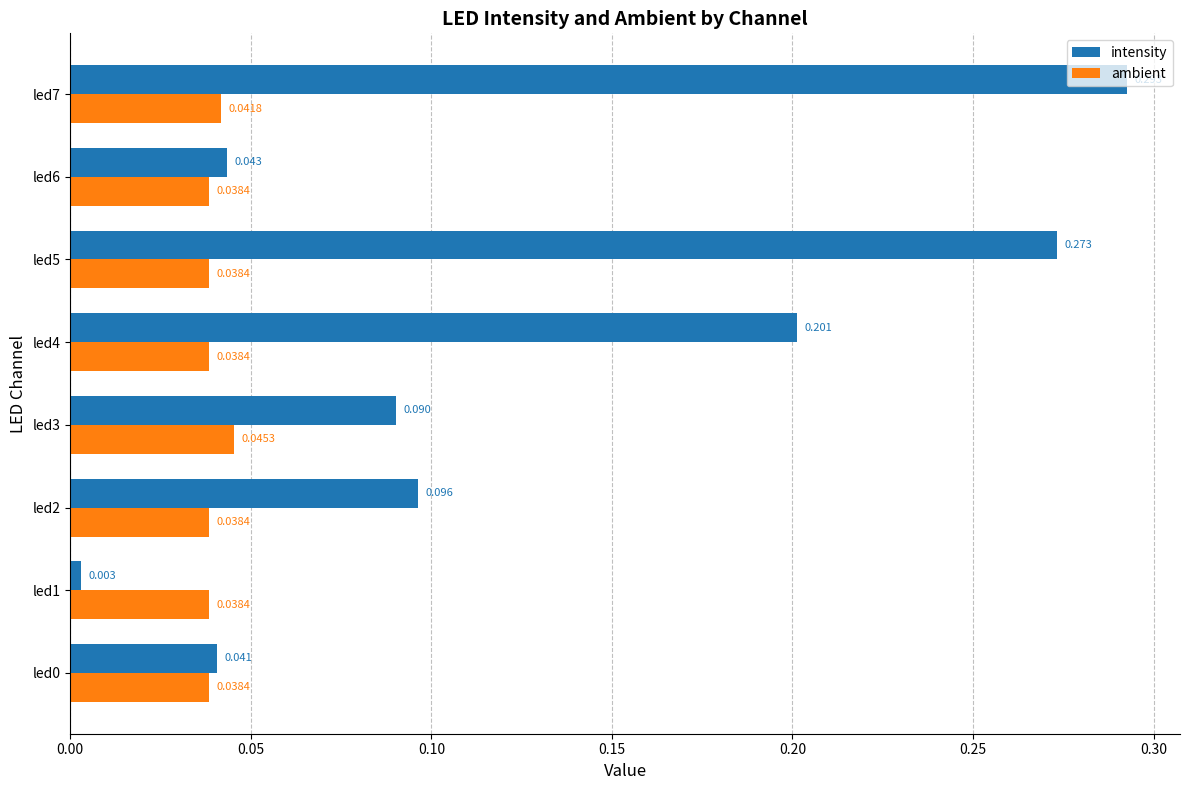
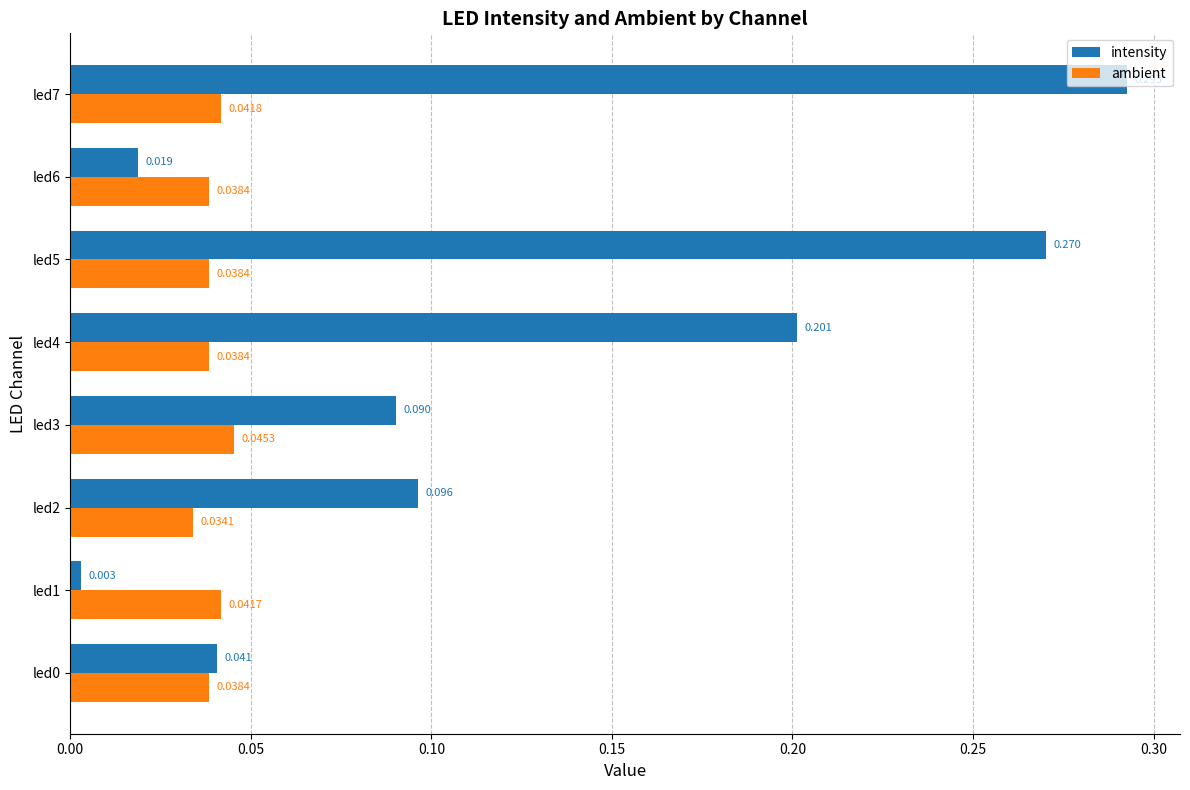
intensity, led6: 0.043 -> 0.019
intensity, led5: 0.273 -> 0.270
ambient, led2: 0.0384 -> 0.0341
ambient, led1: 0.0384 -> 0.0417
